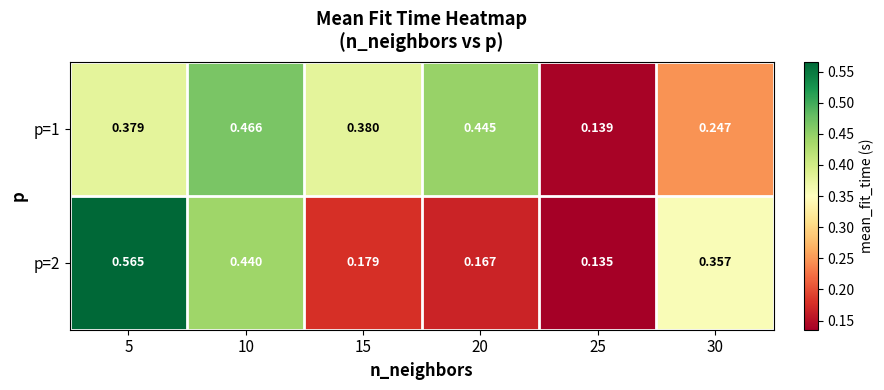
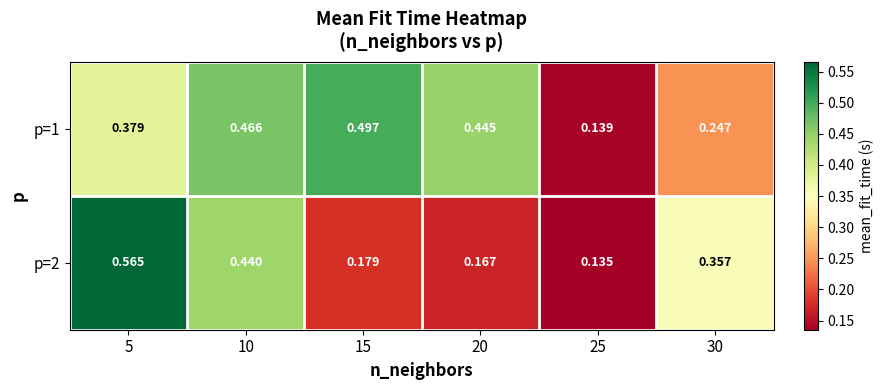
p=1, 15: 0.380 -> 0.497
